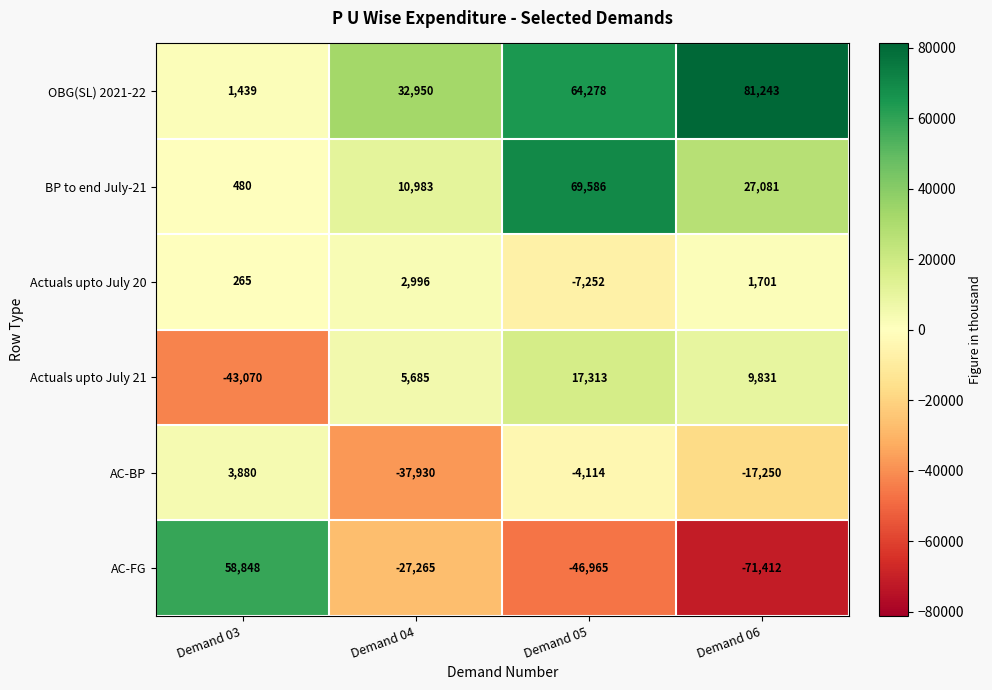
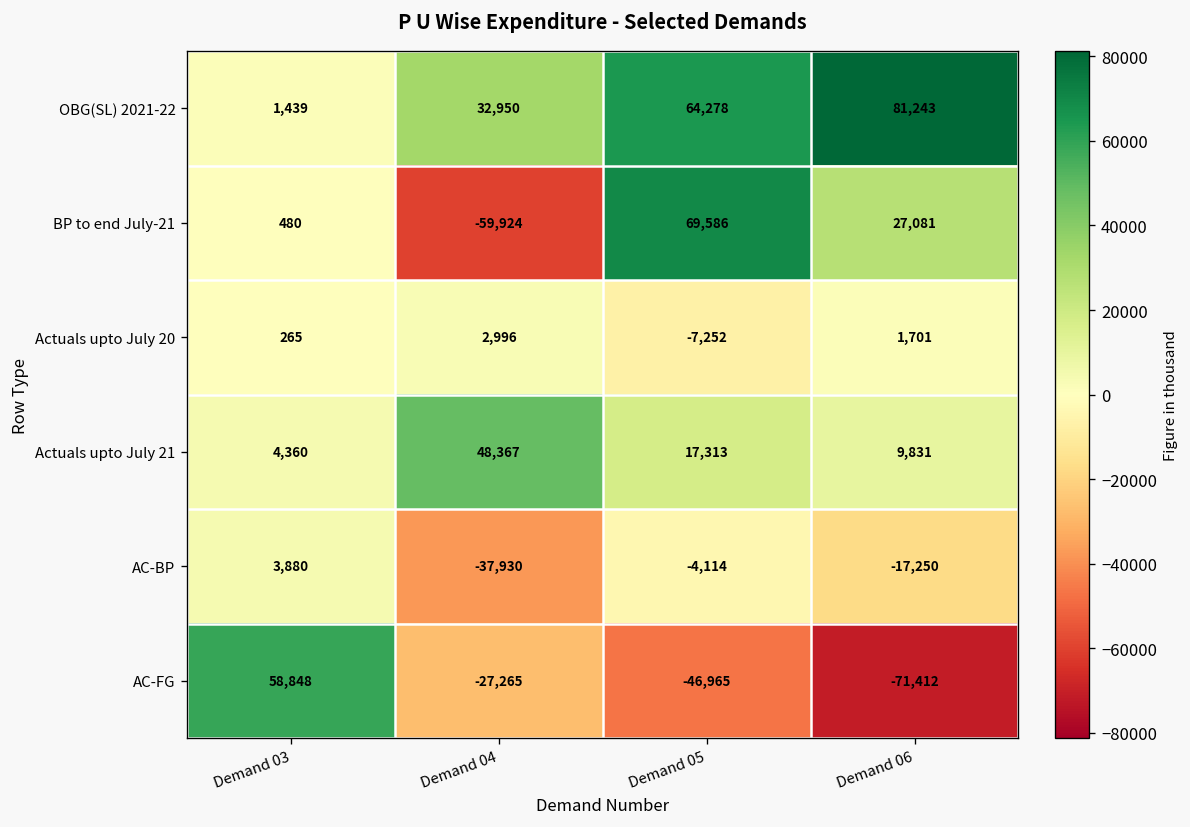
BP to end July-21, Demand 04: 10,983 -> -59,924
Actuals upto July 21, Demand 03: -43,070 -> 4,360
Actuals upto July 21, Demand 04: 5,685 -> 48,367
